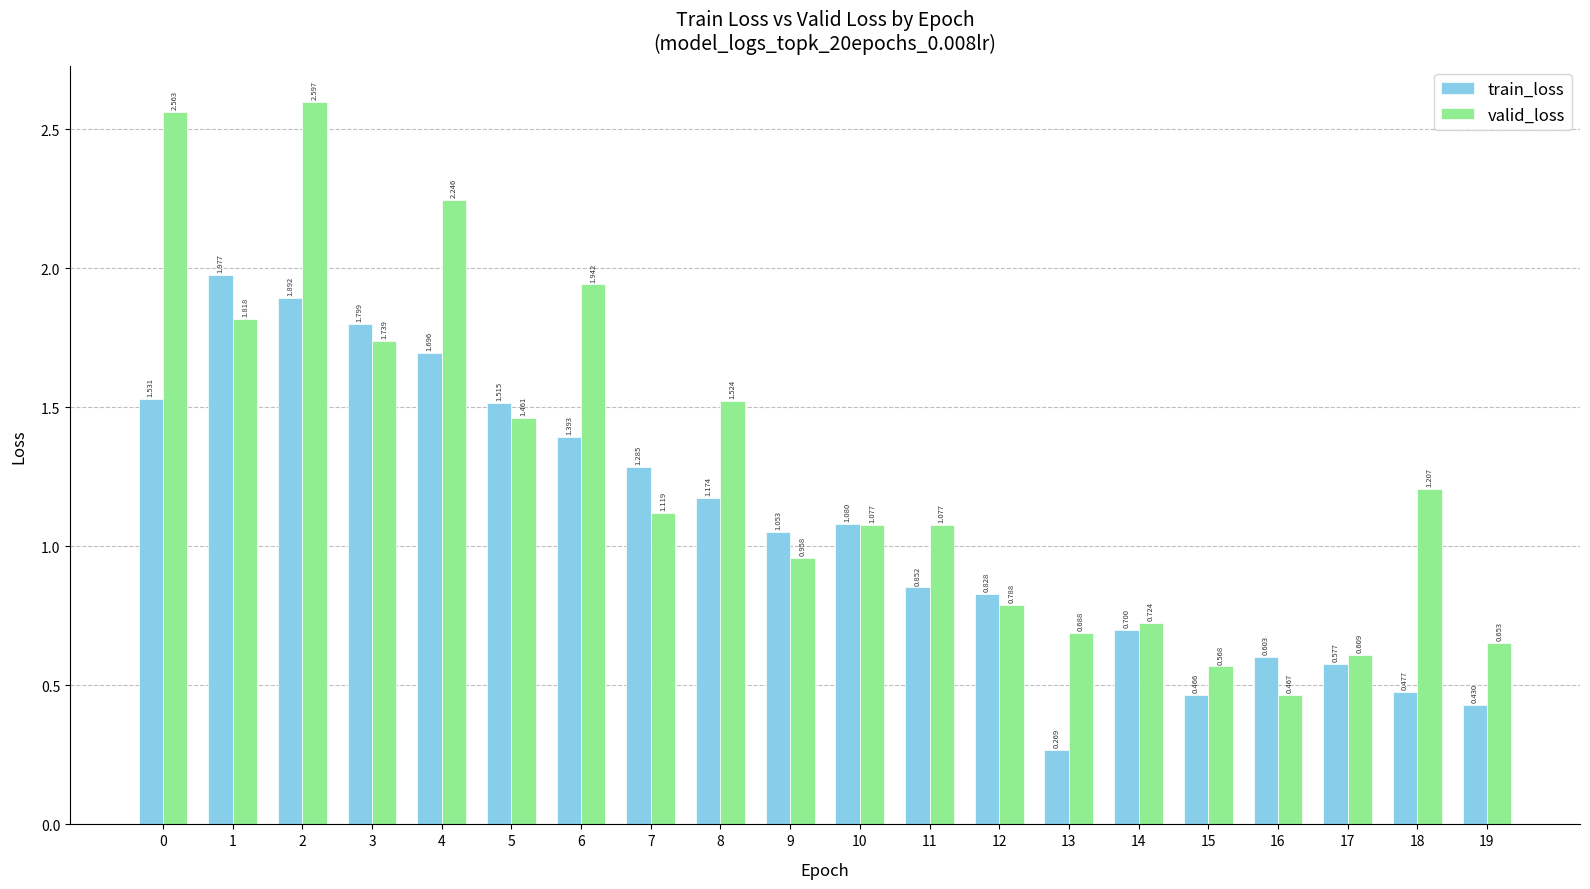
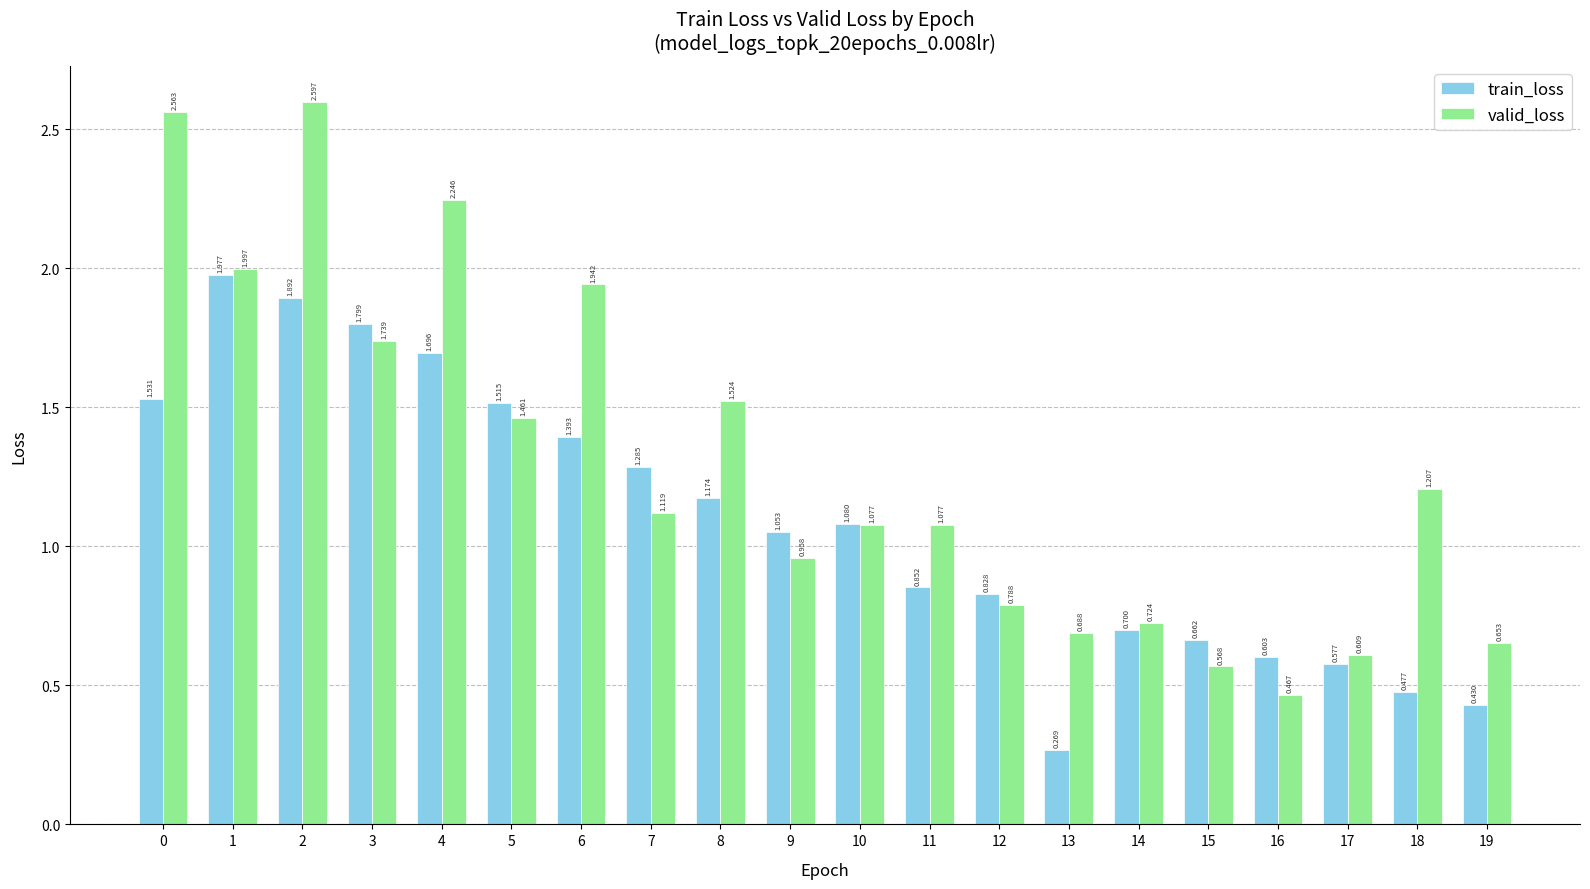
valid_loss, 1: 1.818 -> 1.997
train_loss, 15: 0.466 -> 0.662
